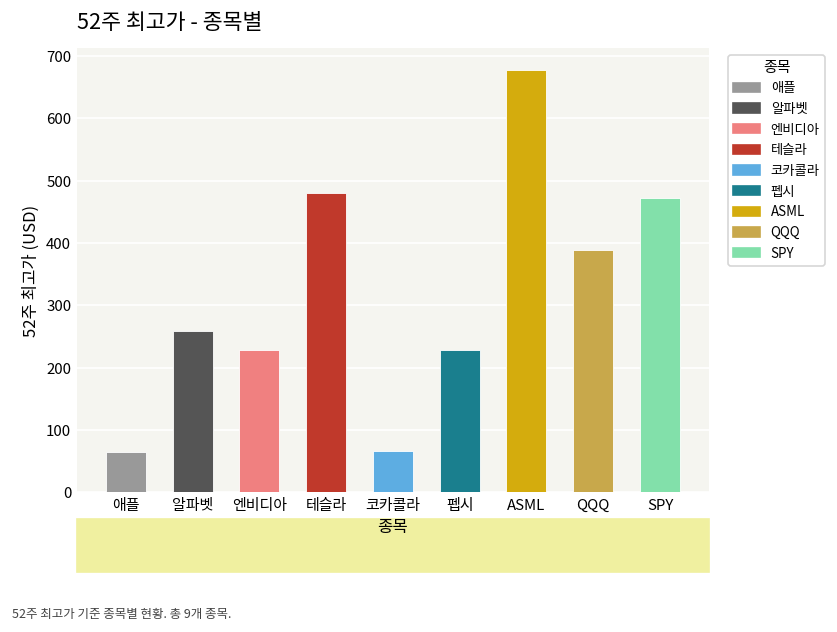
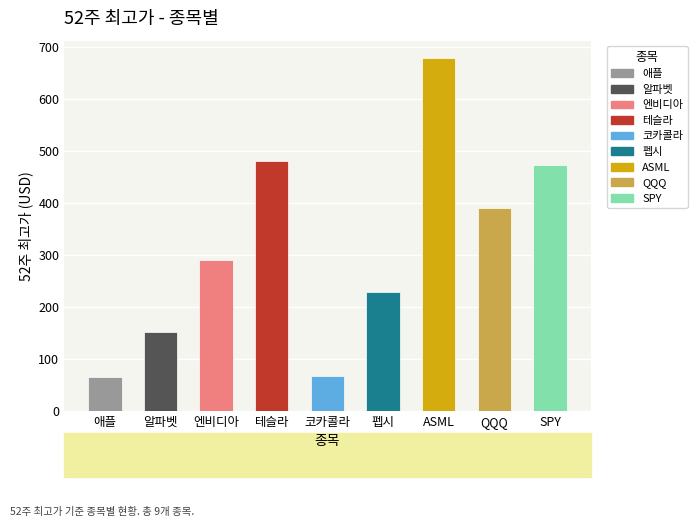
알파벳: 260 -> 150
엔비디아: 230 -> 290
